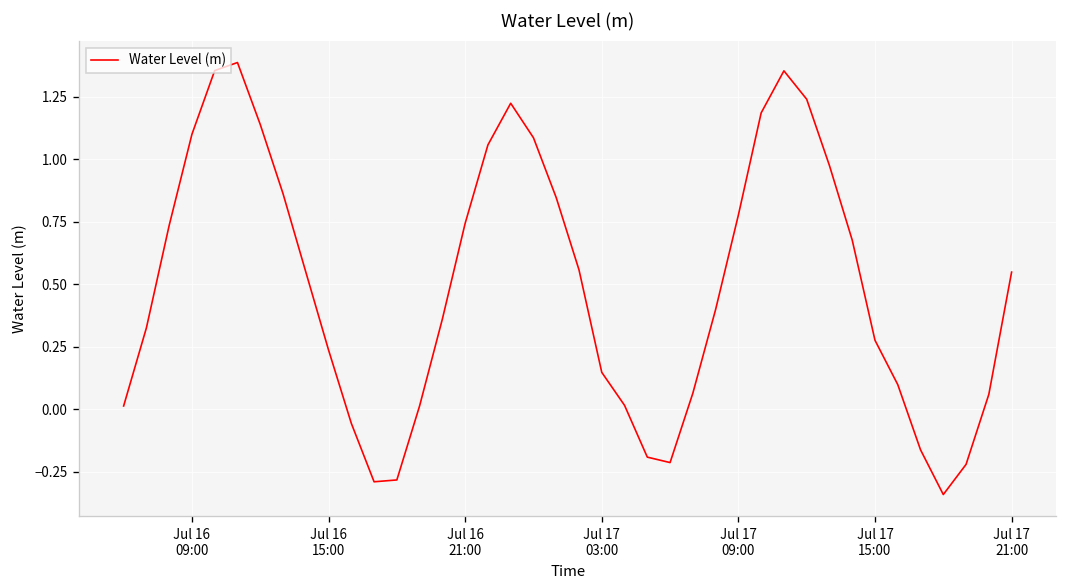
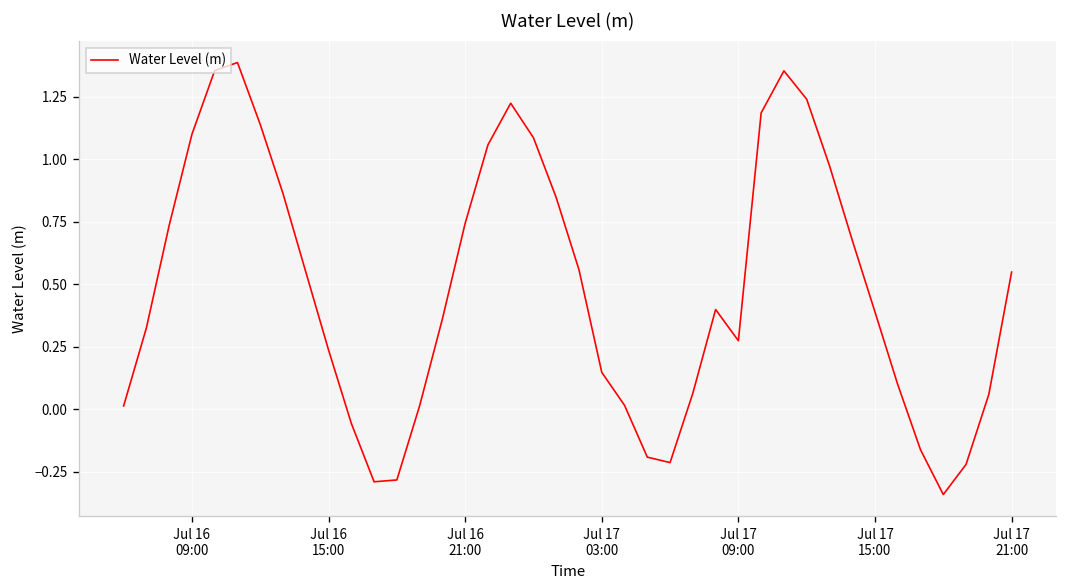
Jul 17 09:00: 0.78 -> 0.27
Jul 17 15:00: 0.28 -> 0.39
